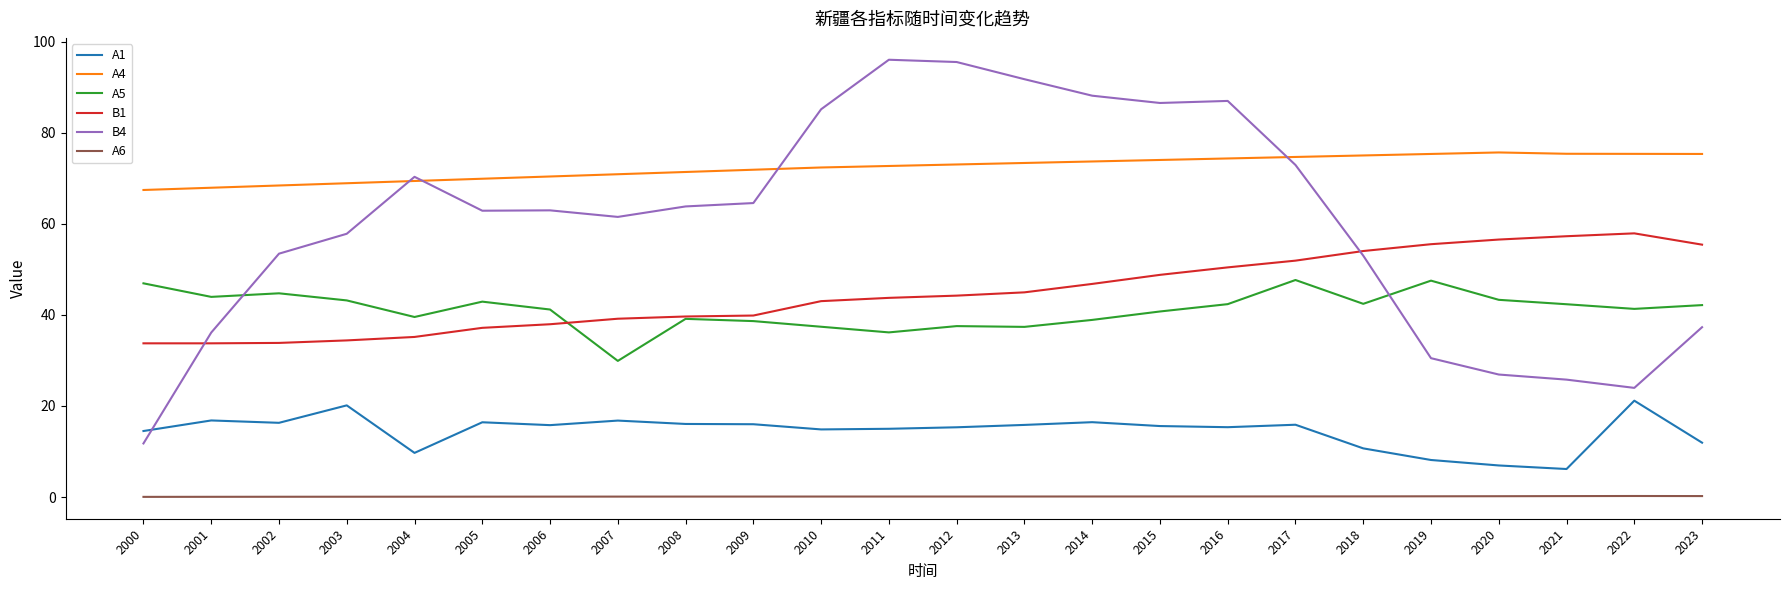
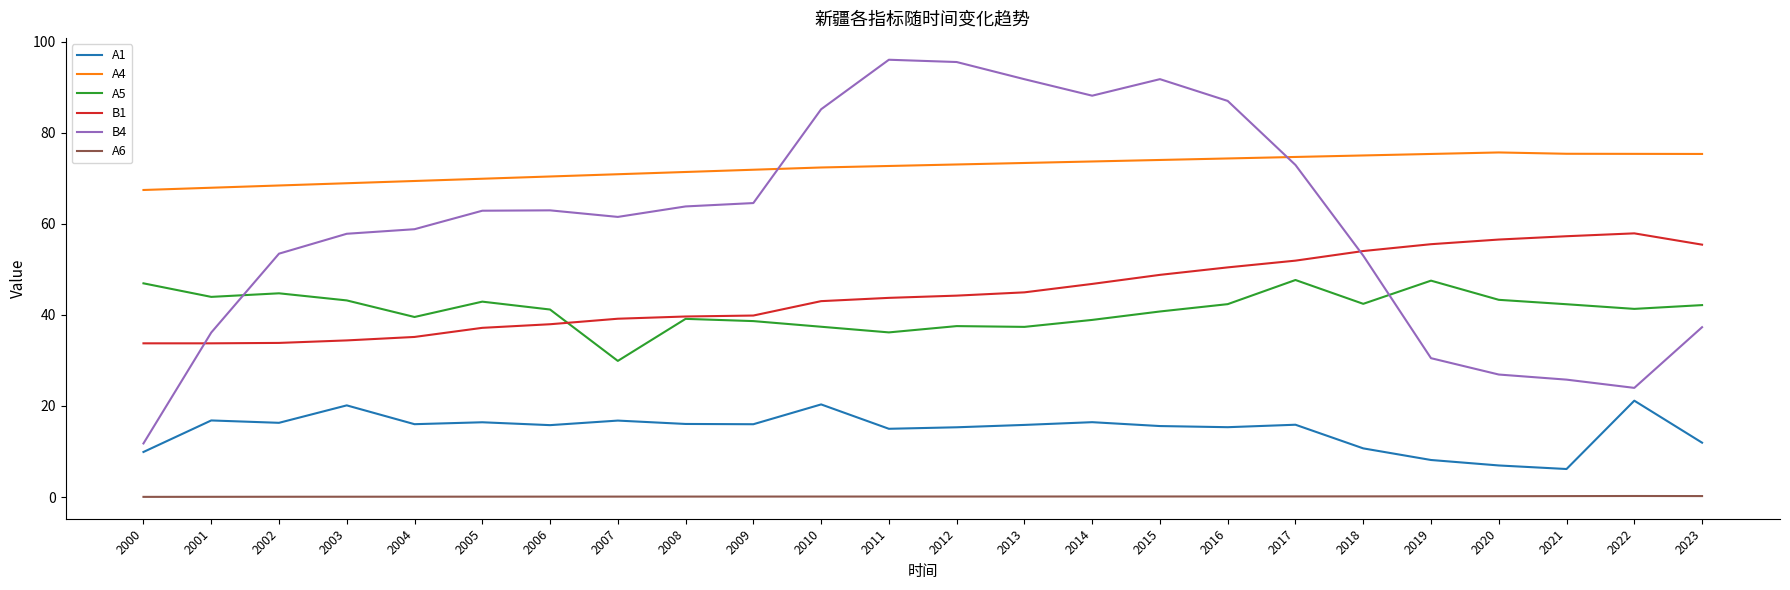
A1, 2000: 15 -> 10
A1, 2004: 10 -> 16
B4, 2004: 70 -> 59
A1, 2010: 15 -> 20
B4, 2015: 87 -> 92
